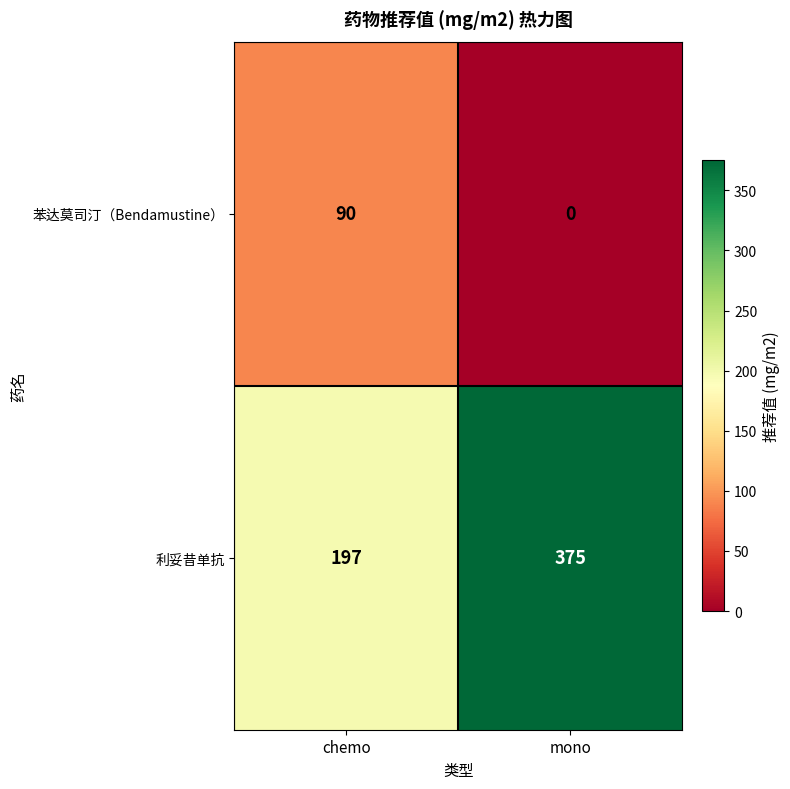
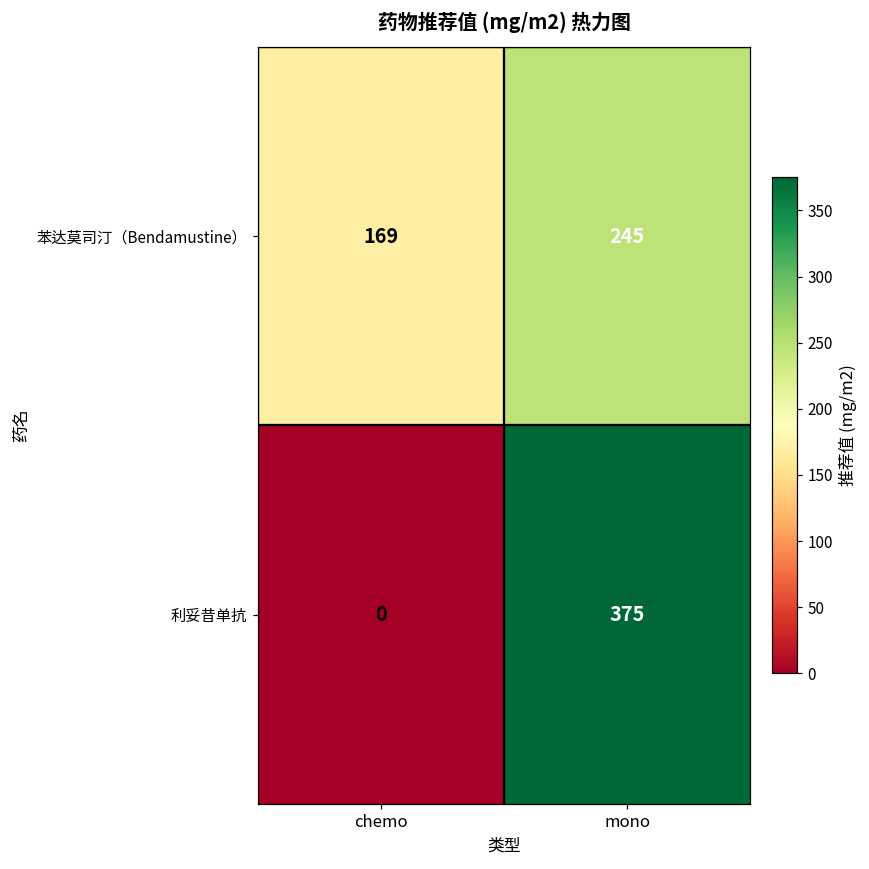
苯达莫司汀（Bendamustine）, chemo: 90 -> 169
苯达莫司汀（Bendamustine）, mono: 0 -> 245
利妥昔单抗, chemo: 197 -> 0
